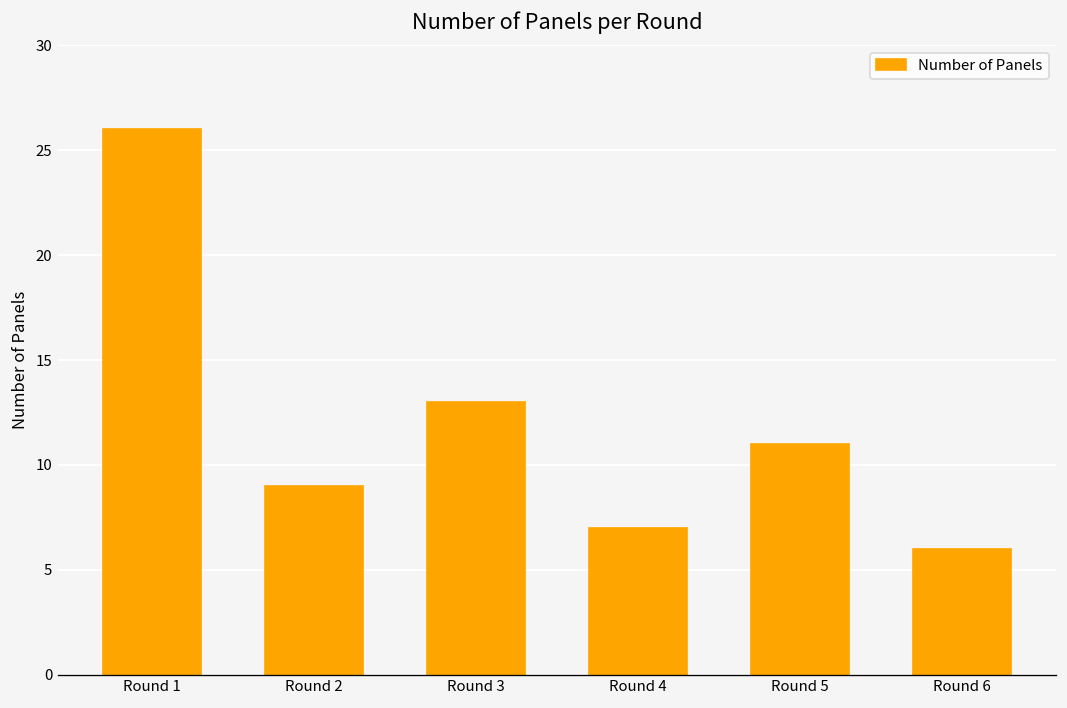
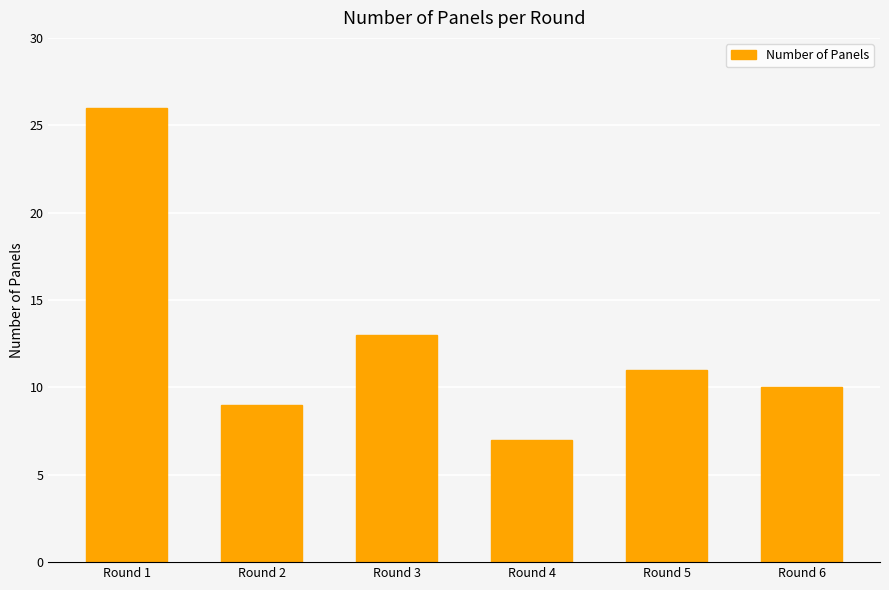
Round 6: 6 -> 10
